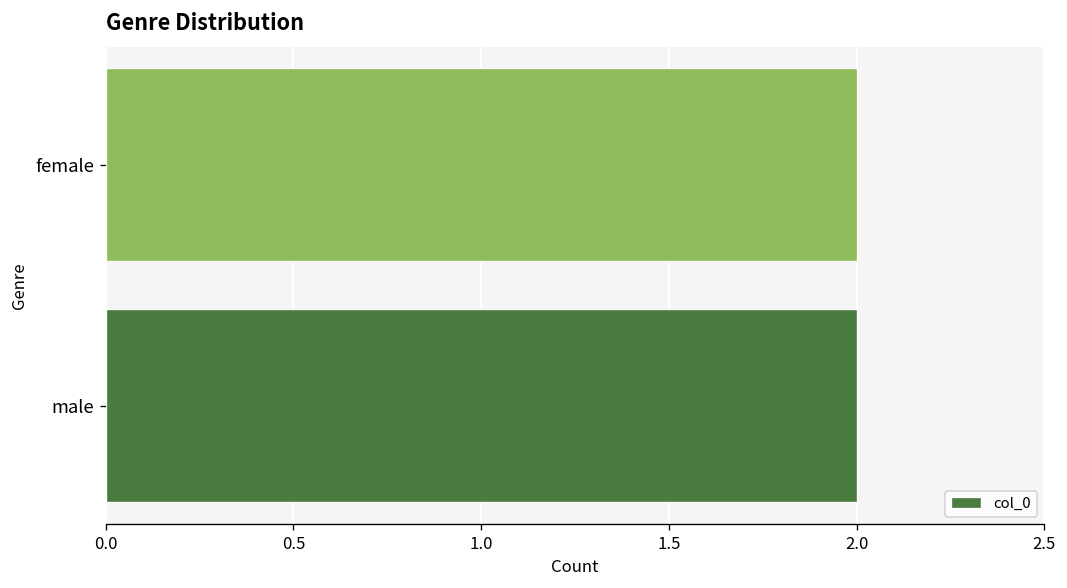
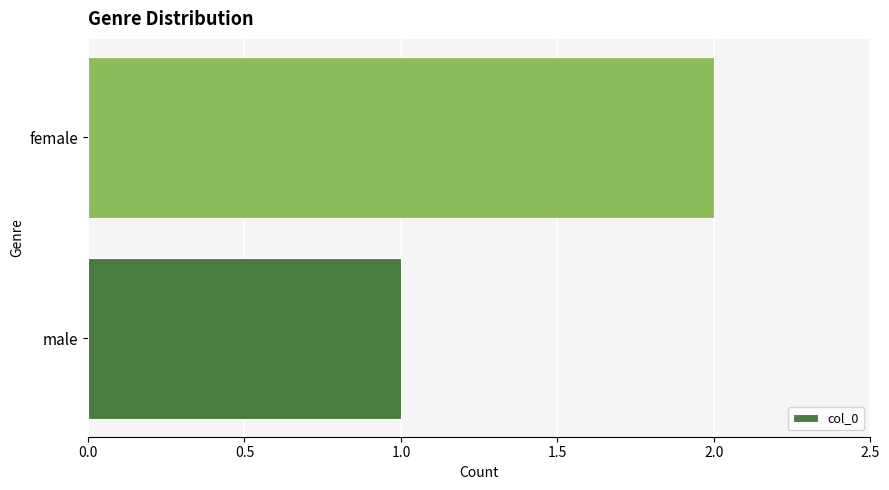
male: 2 -> 1
